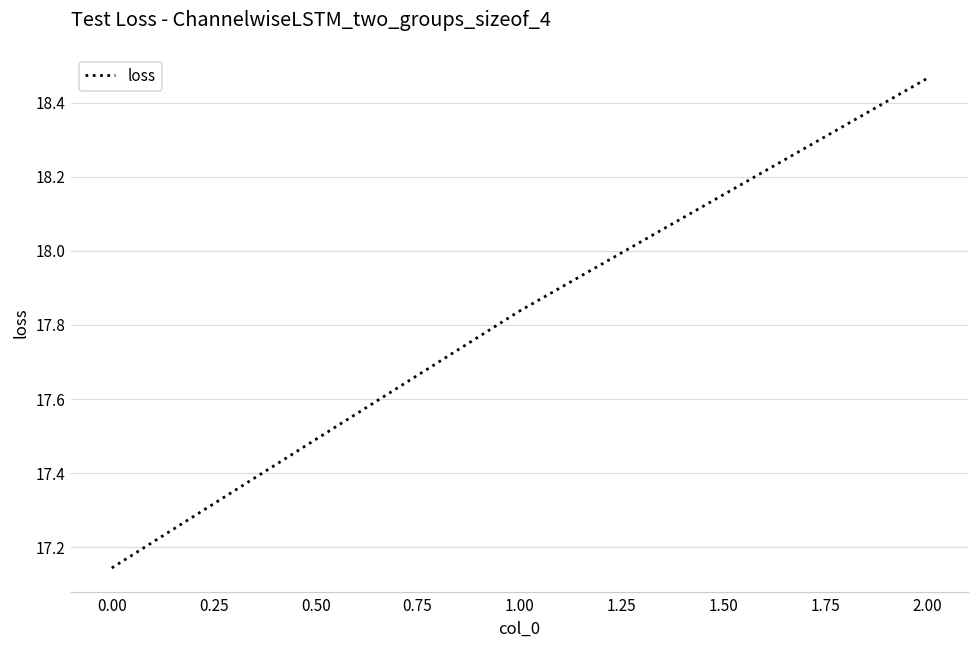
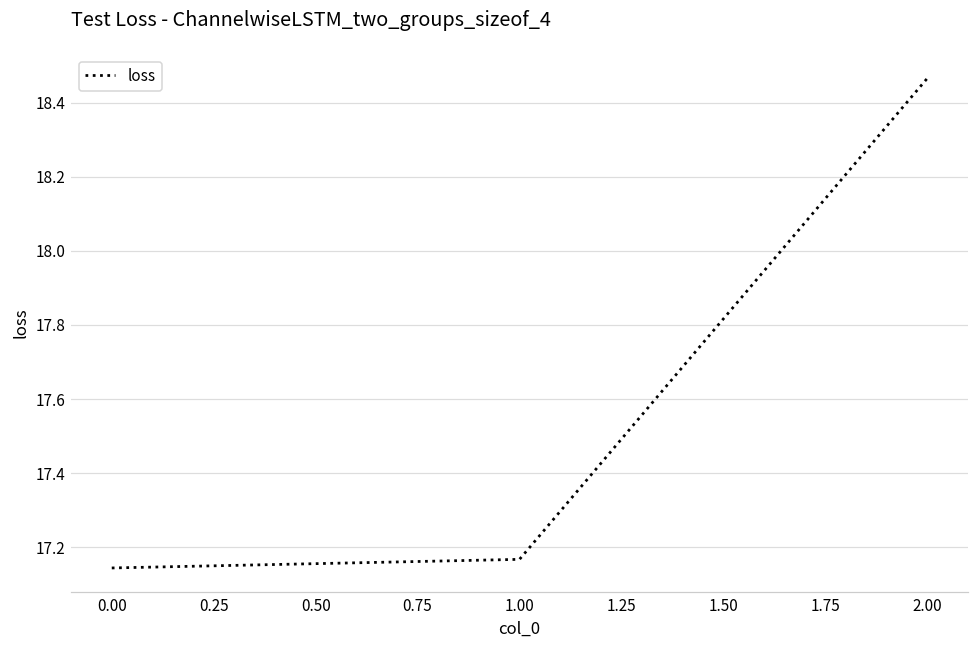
1.00: 17.84 -> 17.17
